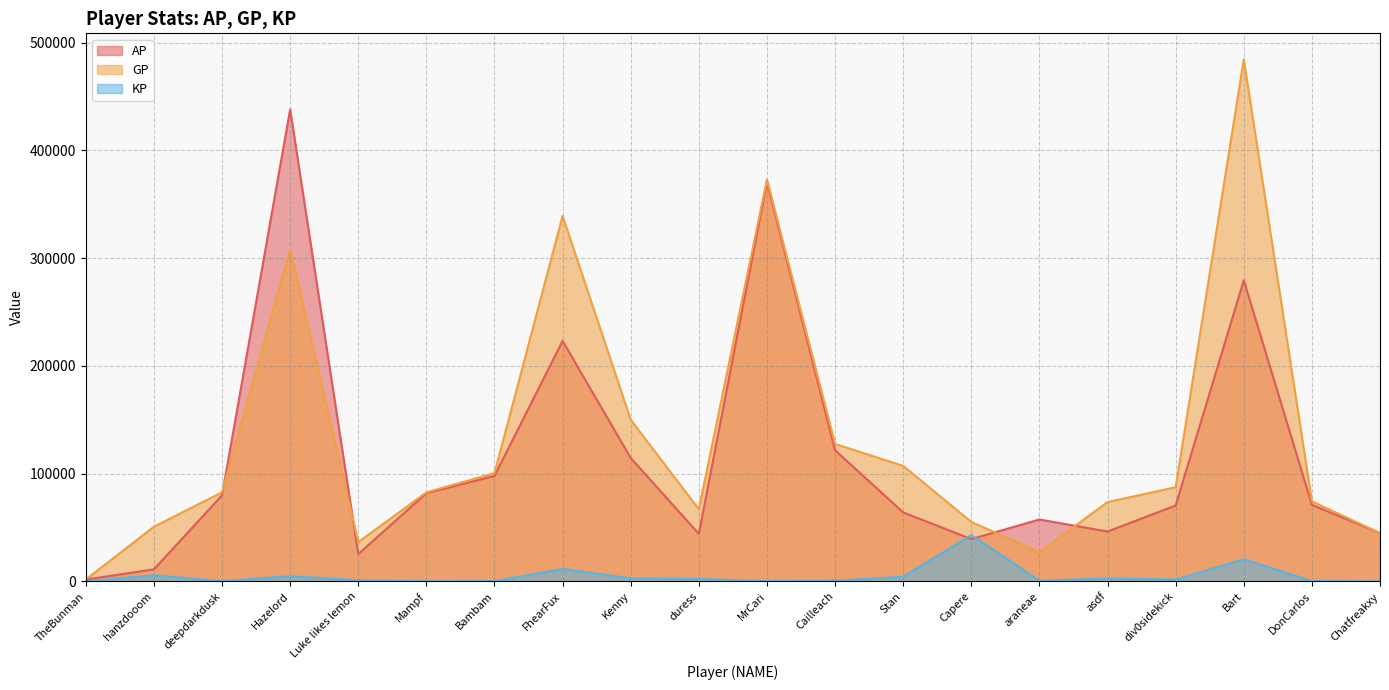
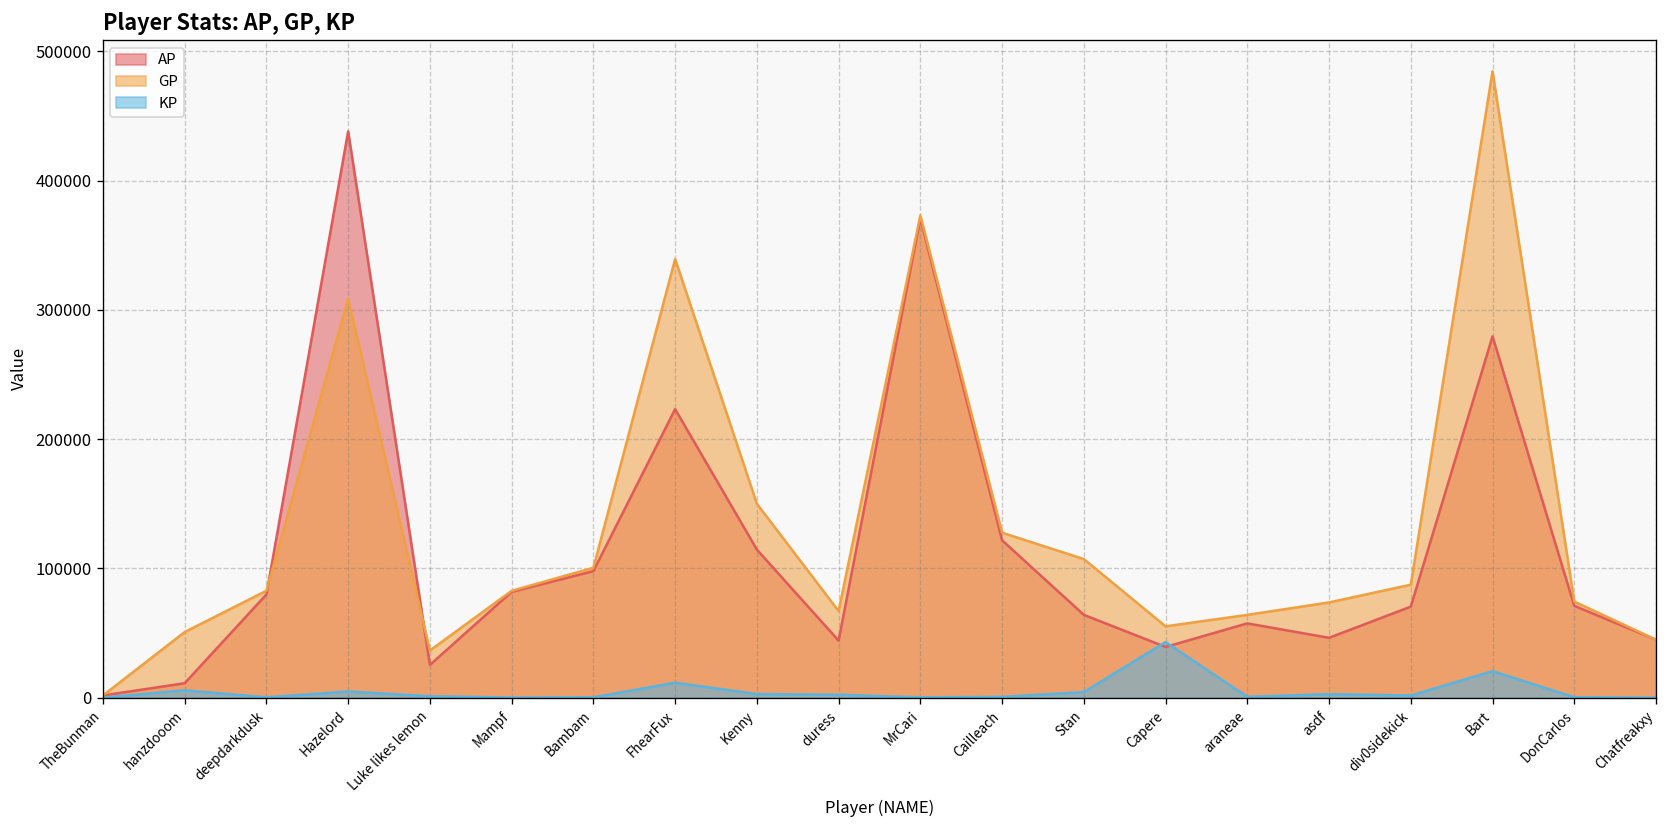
GP, araneae: 27000 -> 64000
